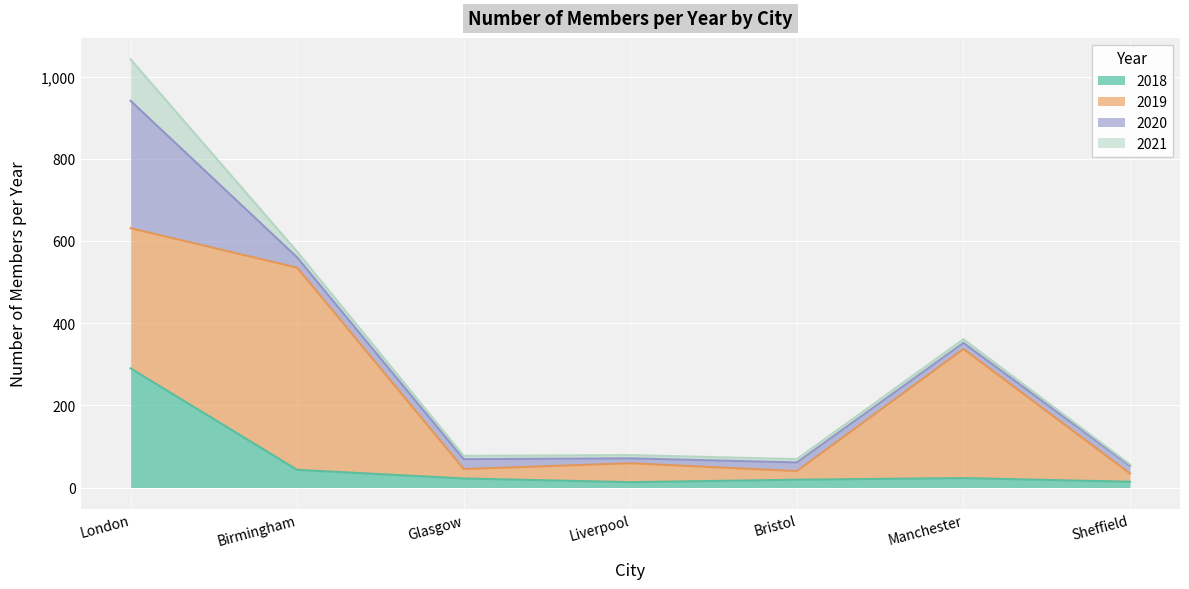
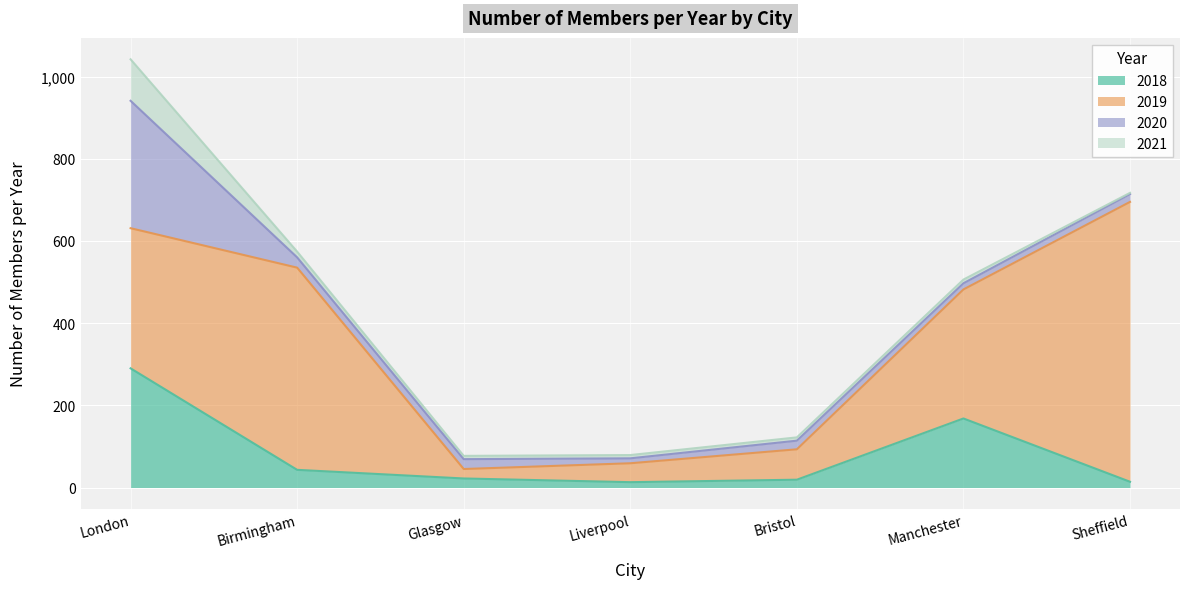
2019, Bristol: 20 -> 70
2018, Manchester: 20 -> 170
2019, Sheffield: 20 -> 680
